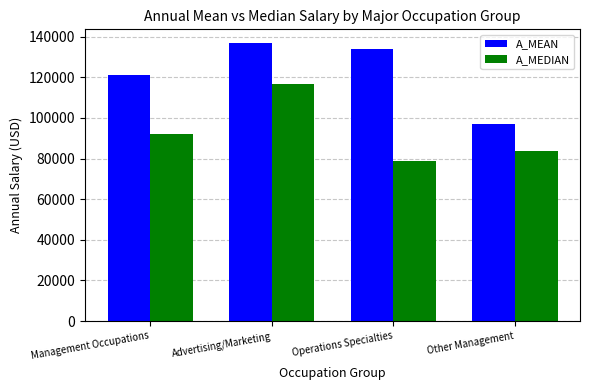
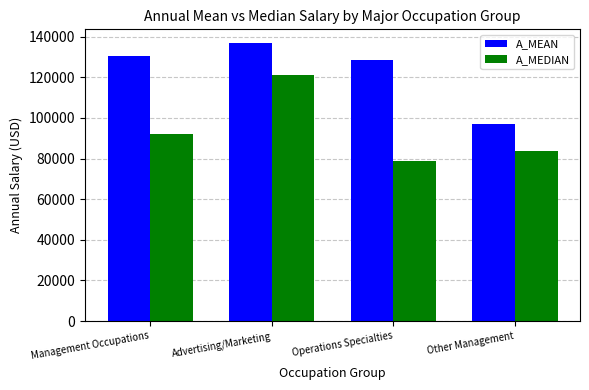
A_MEAN, Management Occupations: 121000 -> 130000
A_MEDIAN, Advertising/Marketing: 117000 -> 121000
A_MEAN, Operations Specialties: 134000 -> 128000
